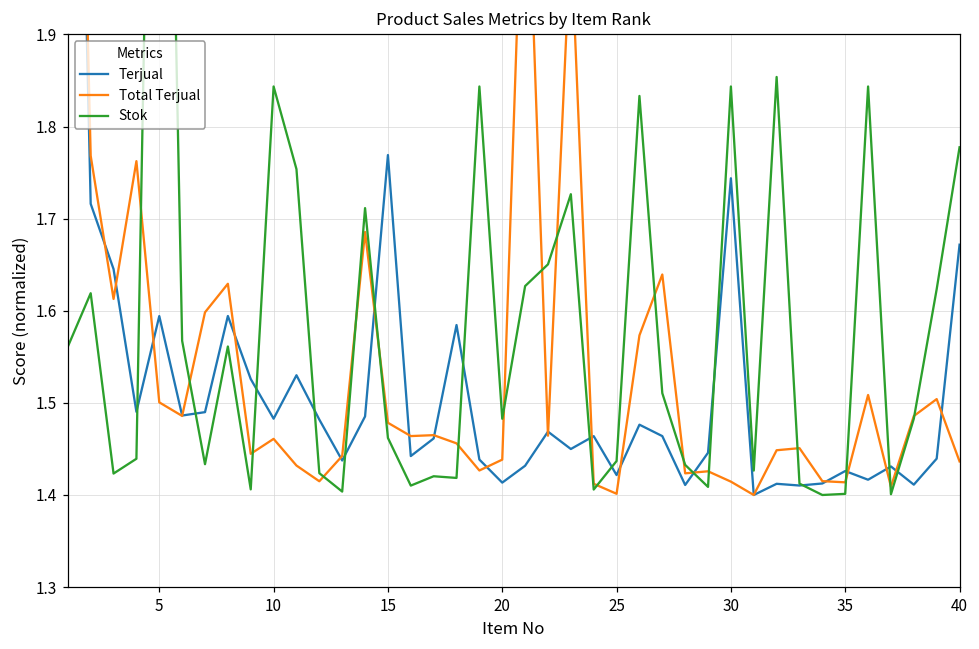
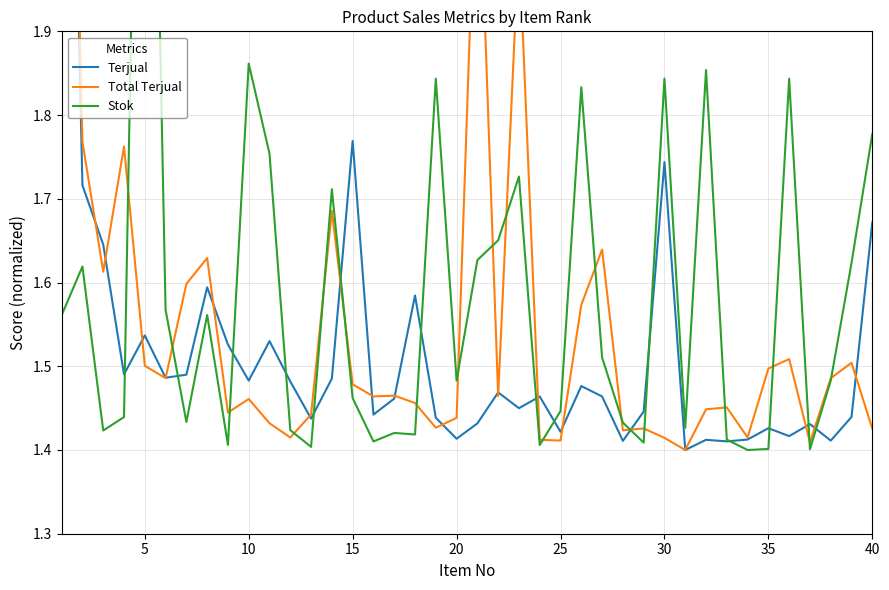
Terjual, 5: 1.59 -> 1.54
Stok, 10: 1.84 -> 1.86
Total Terjual, 25: 1.40 -> 1.41
Stok, 25: 1.44 -> 1.45
Total Terjual, 35: 1.41 -> 1.50
Total Terjual, 40: 1.44 -> 1.43
